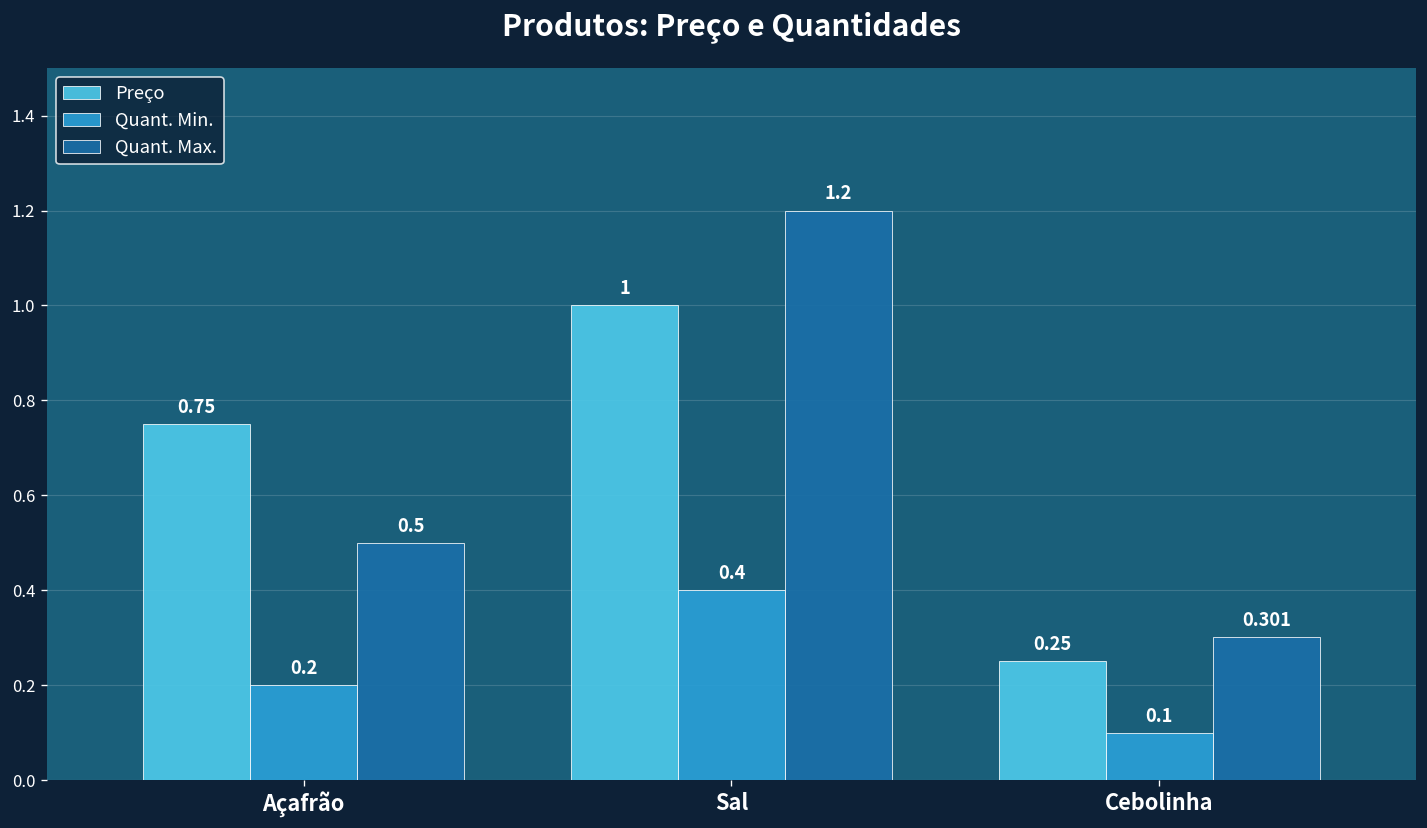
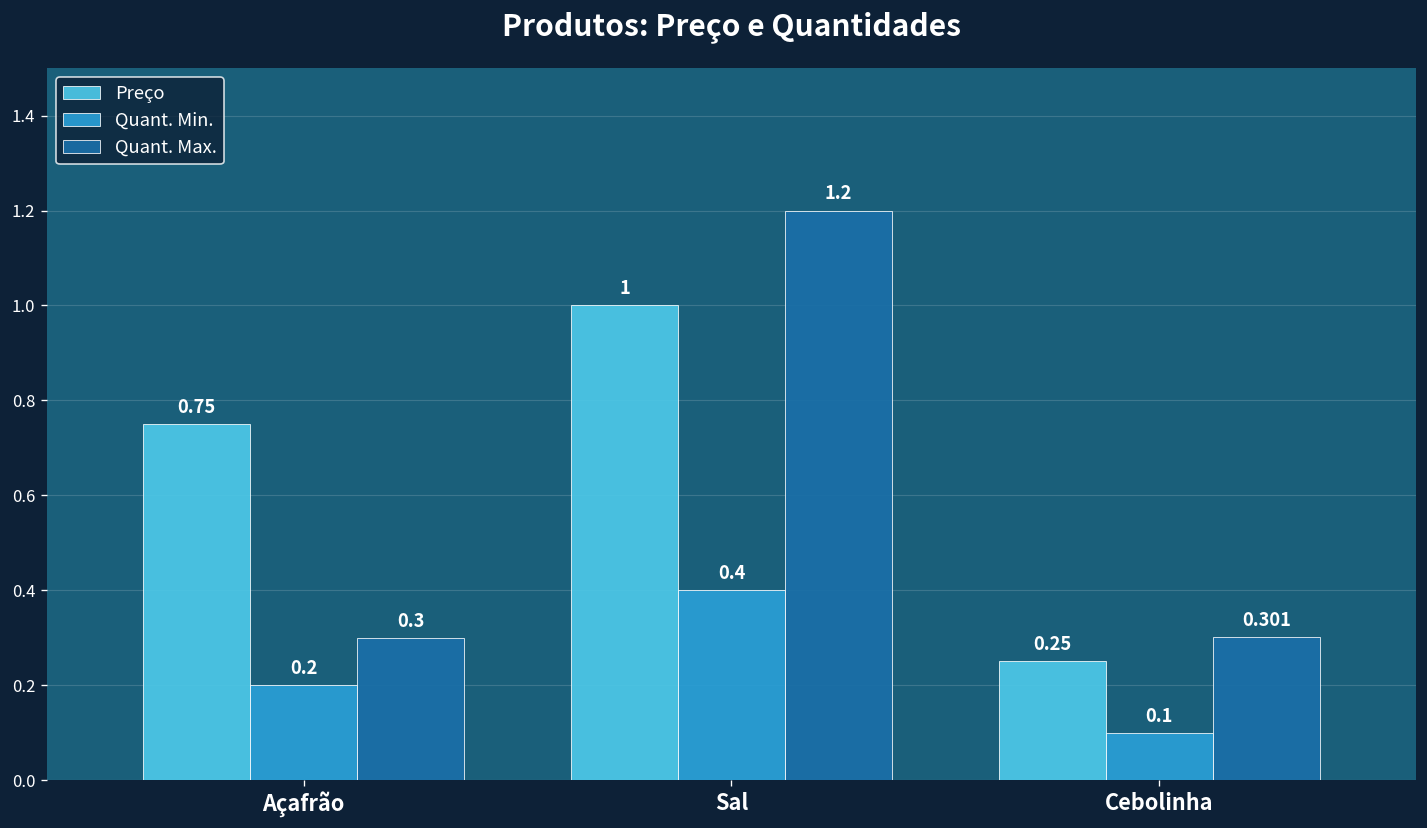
Quant. Max., Açafrão: 0.5 -> 0.3
